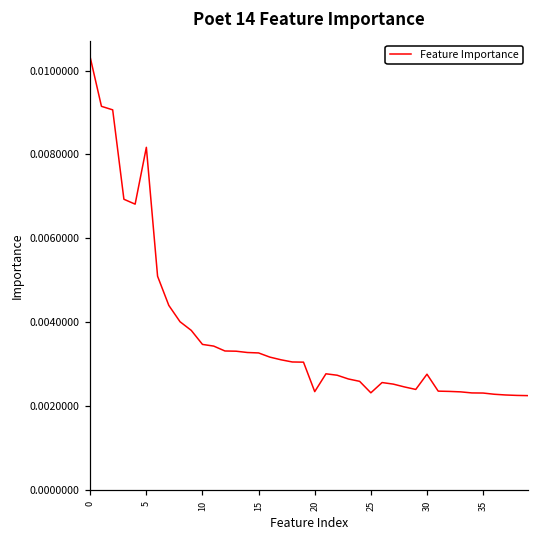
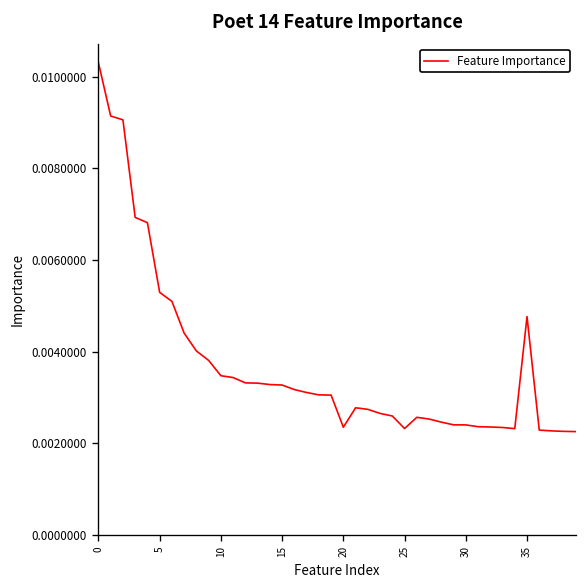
5: 0.0082 -> 0.0053
30: 0.0028 -> 0.0024
35: 0.0023 -> 0.0048
